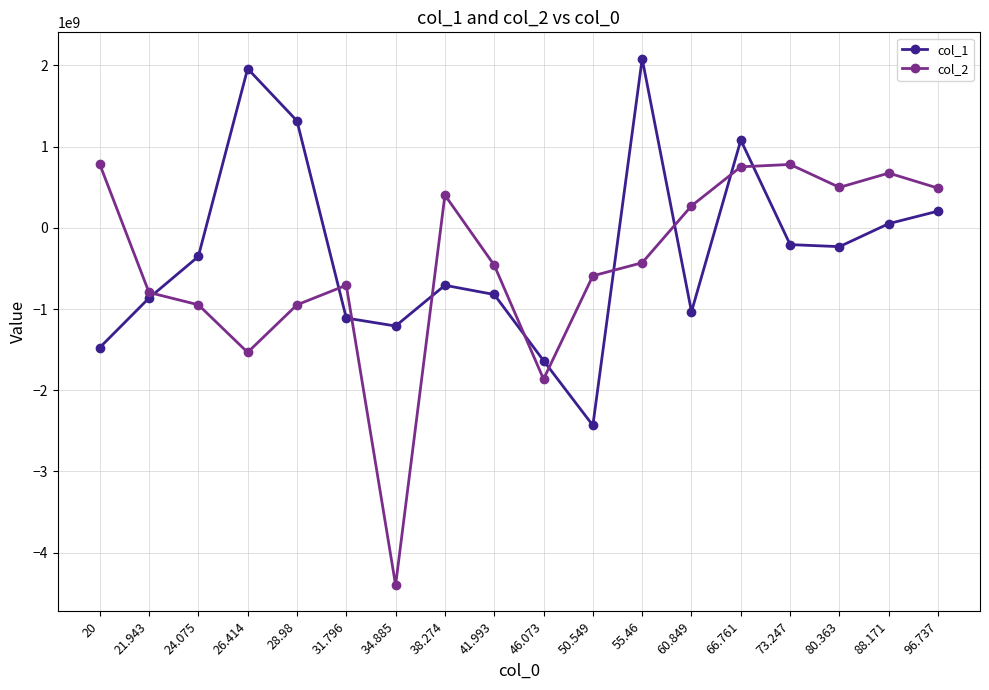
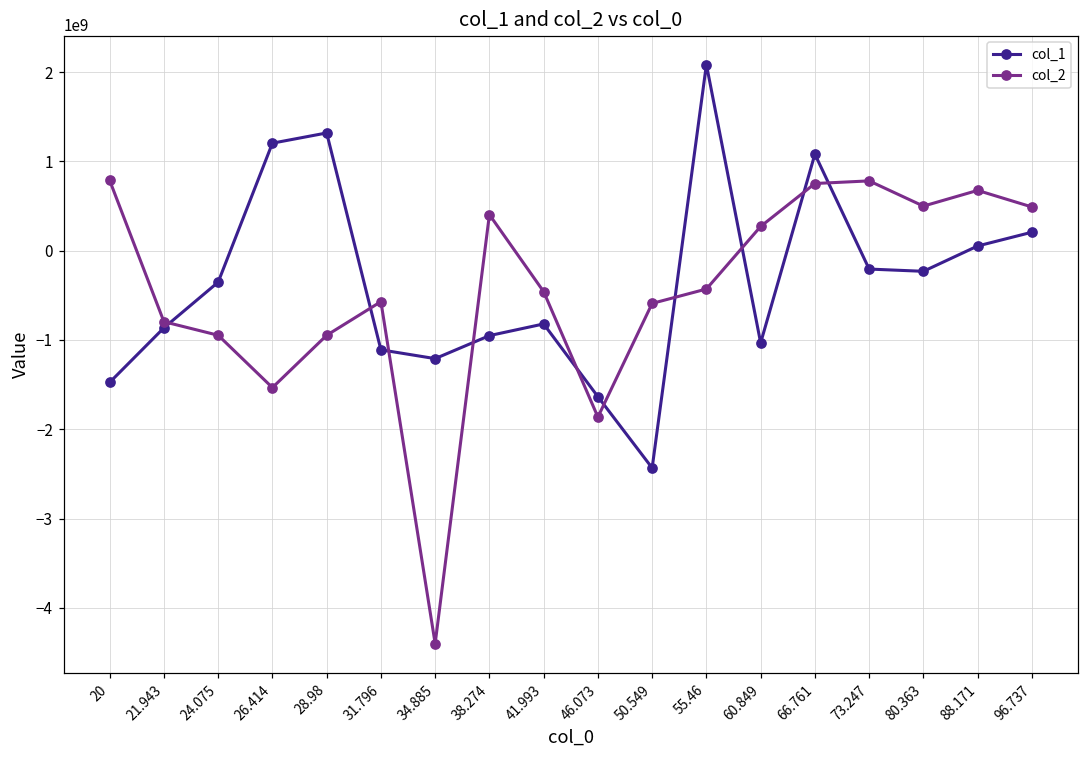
col_1, 26.414: 2000000000 -> 1200000000
col_2, 31.796: -700000000 -> -600000000
col_1, 38.274: -700000000 -> -1000000000
